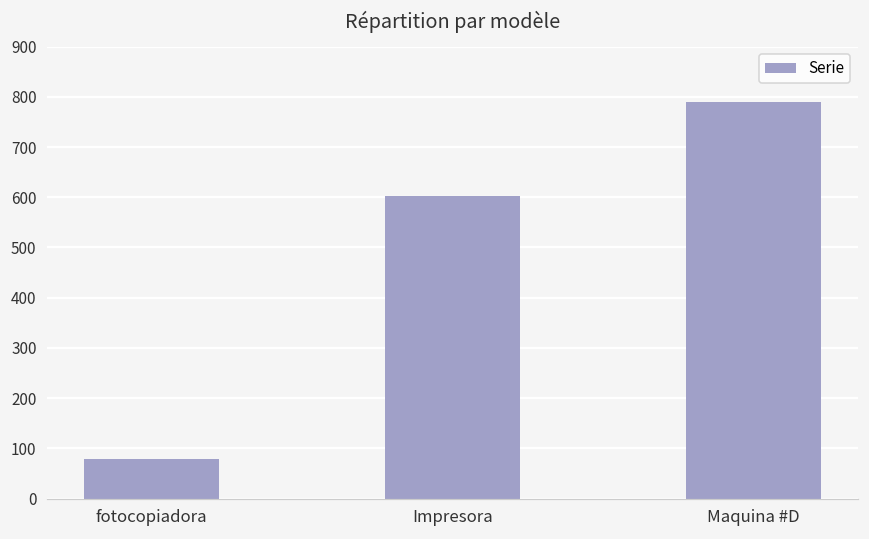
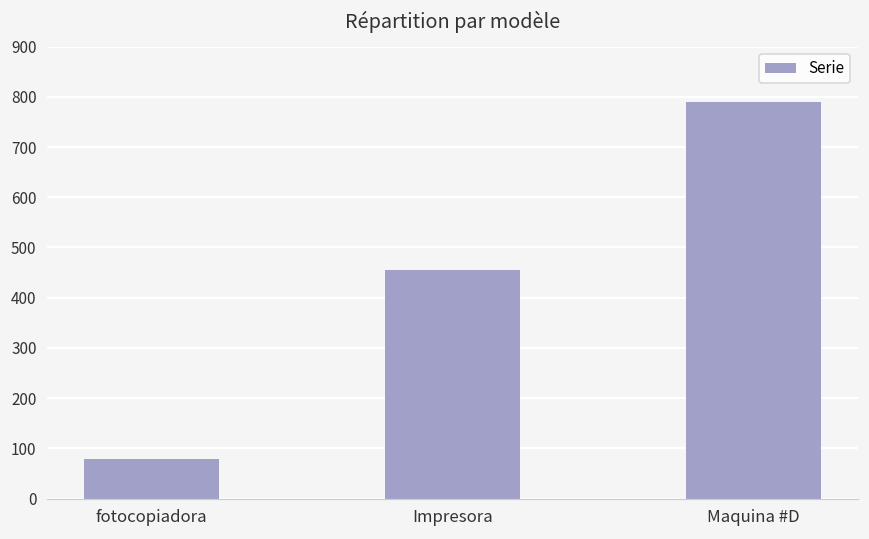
Impresora: 600 -> 460
